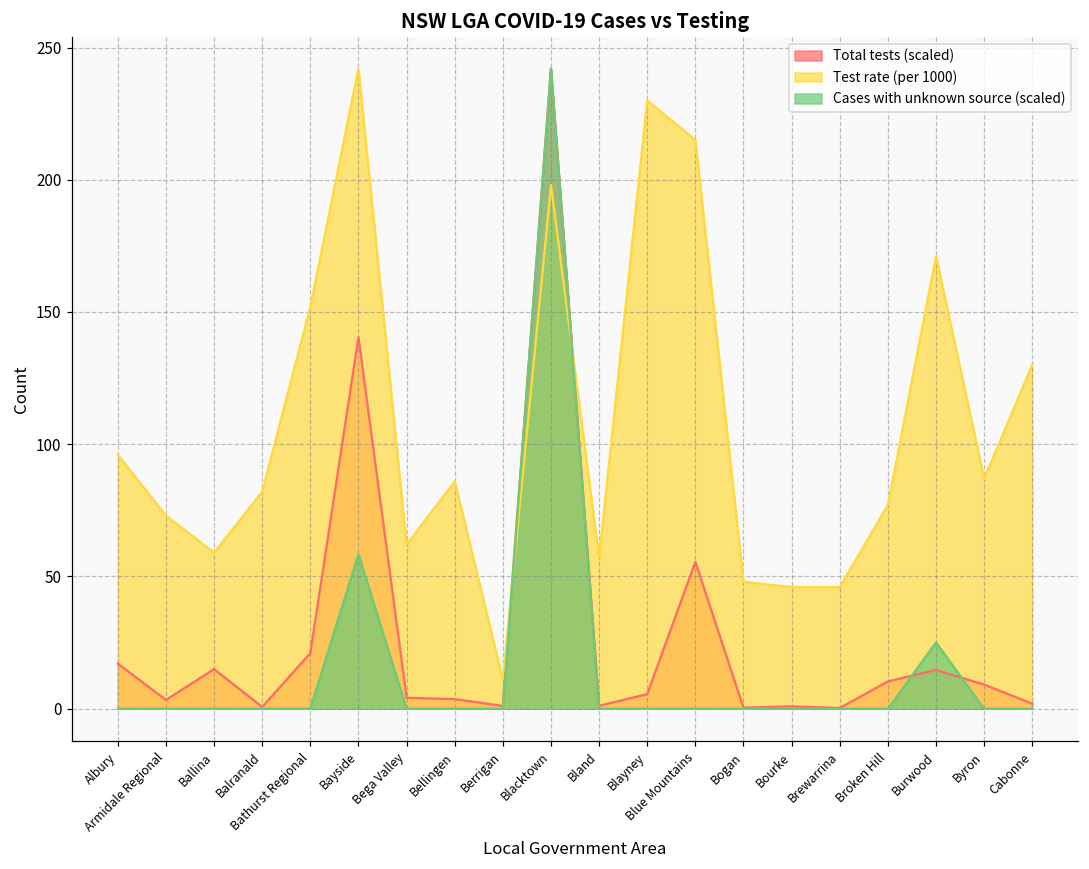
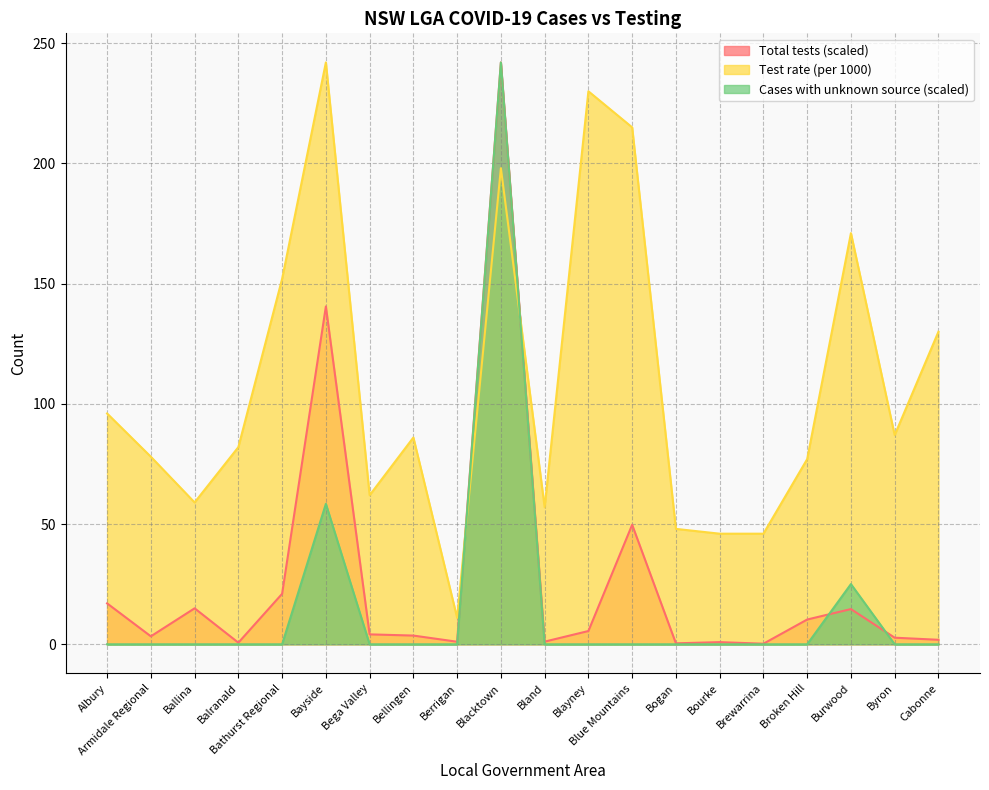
Test rate (per 1000), Armidale Regional: 73 -> 78
Total tests (scaled), Blue Mountains: 56 -> 50
Total tests (scaled), Byron: 9 -> 3
